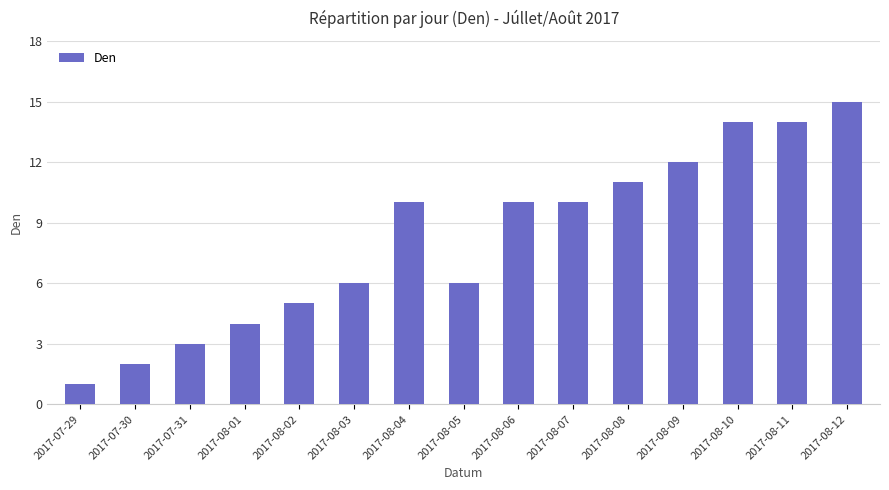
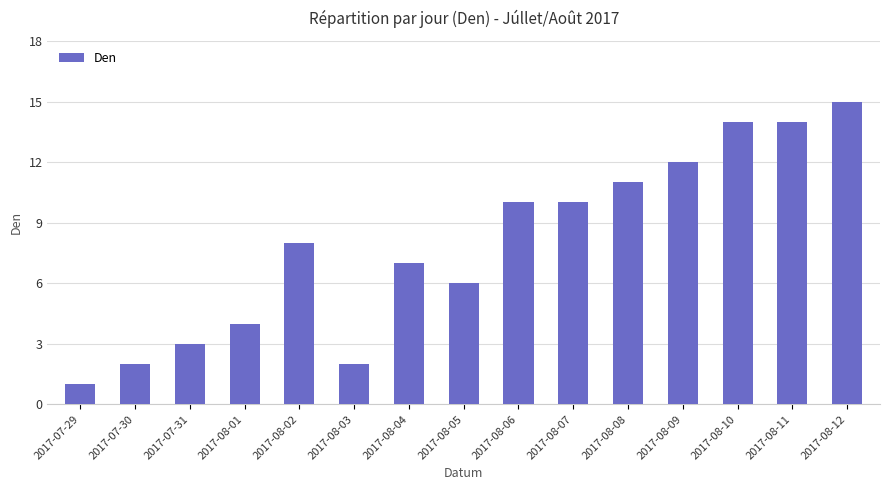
2017-08-02: 5 -> 8
2017-08-03: 6 -> 2
2017-08-04: 10 -> 7
